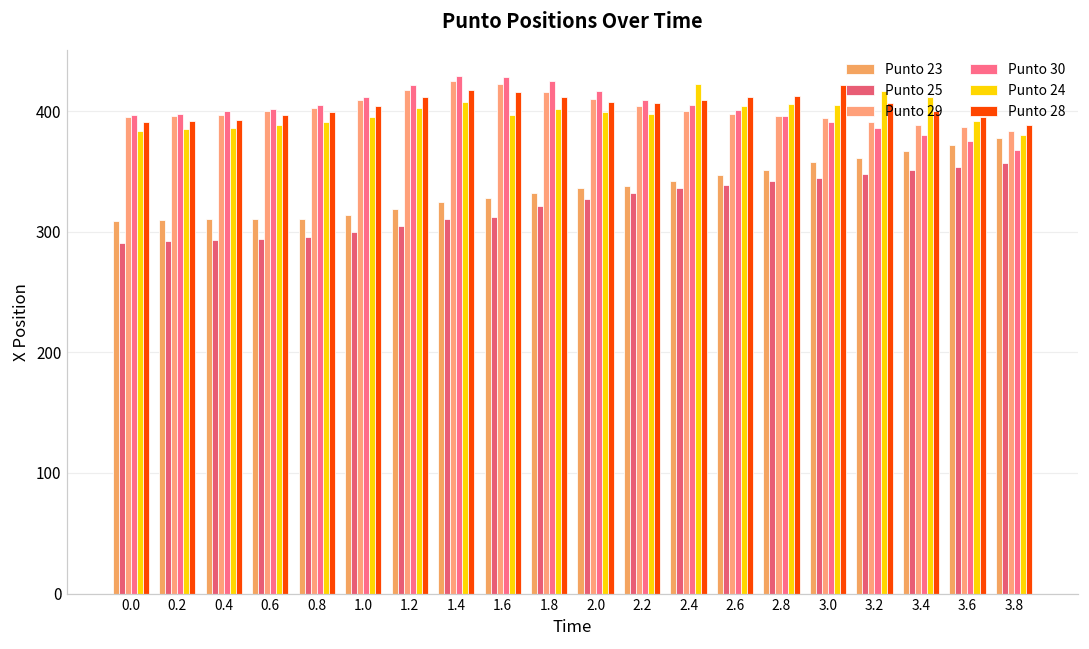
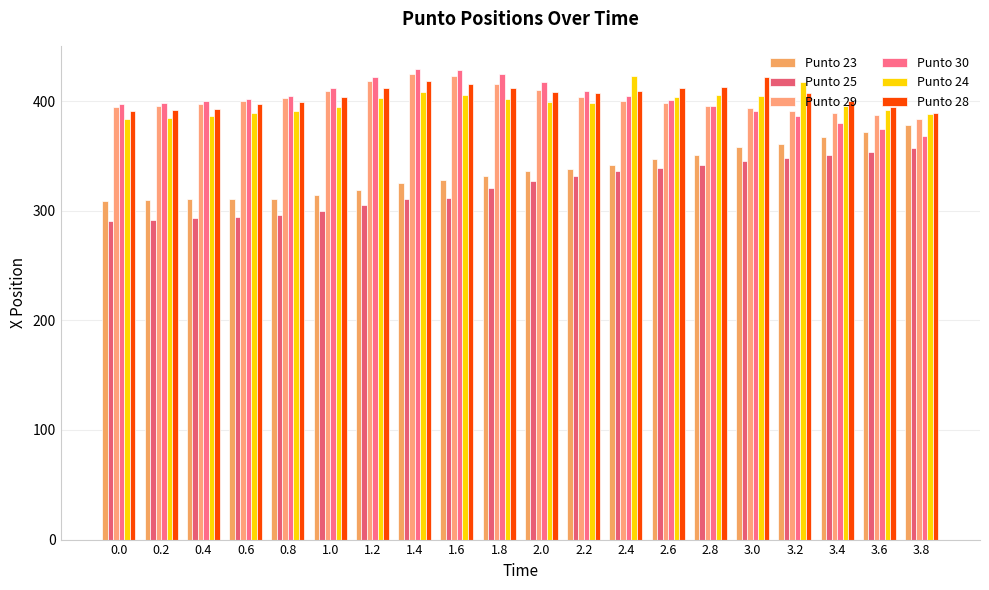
Punto 24, 1.6: 397 -> 406
Punto 24, 3.4: 412 -> 396
Punto 24, 3.8: 380 -> 388
